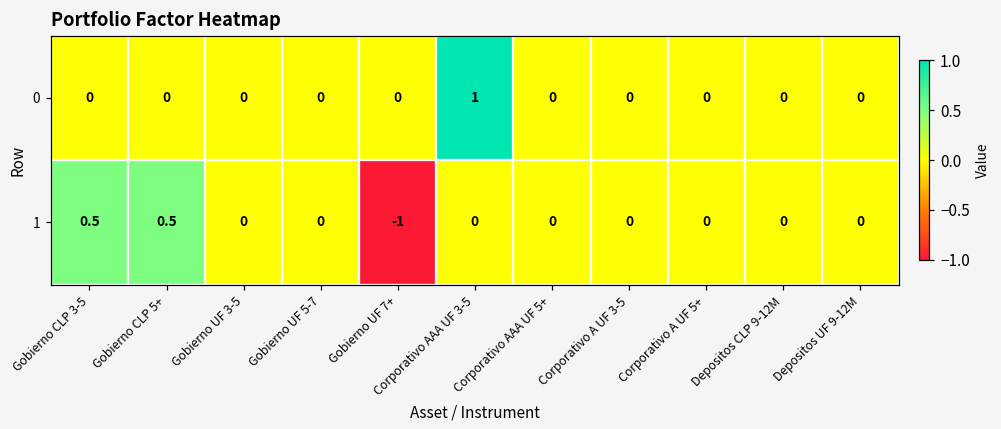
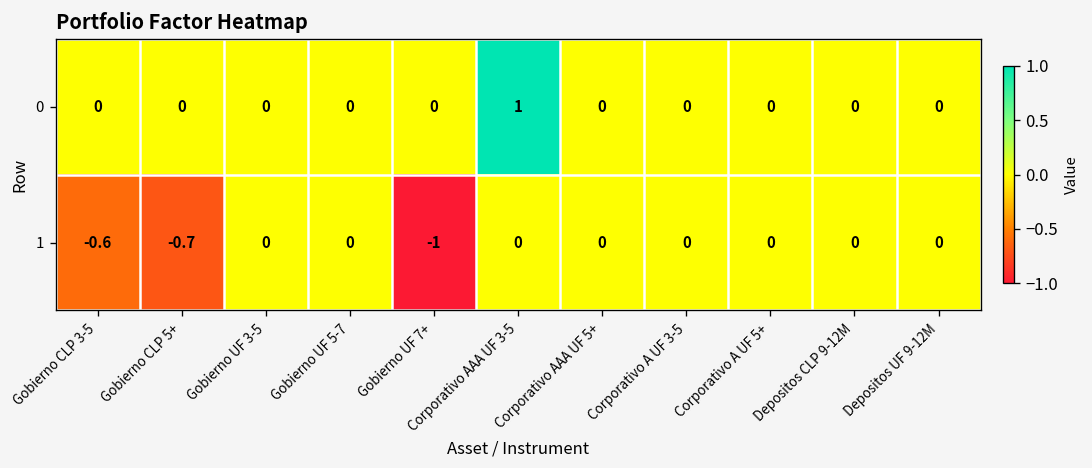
1, Gobierno CLP 3-5: 0.5 -> -0.6
1, Gobierno CLP 5+: 0.5 -> -0.7
